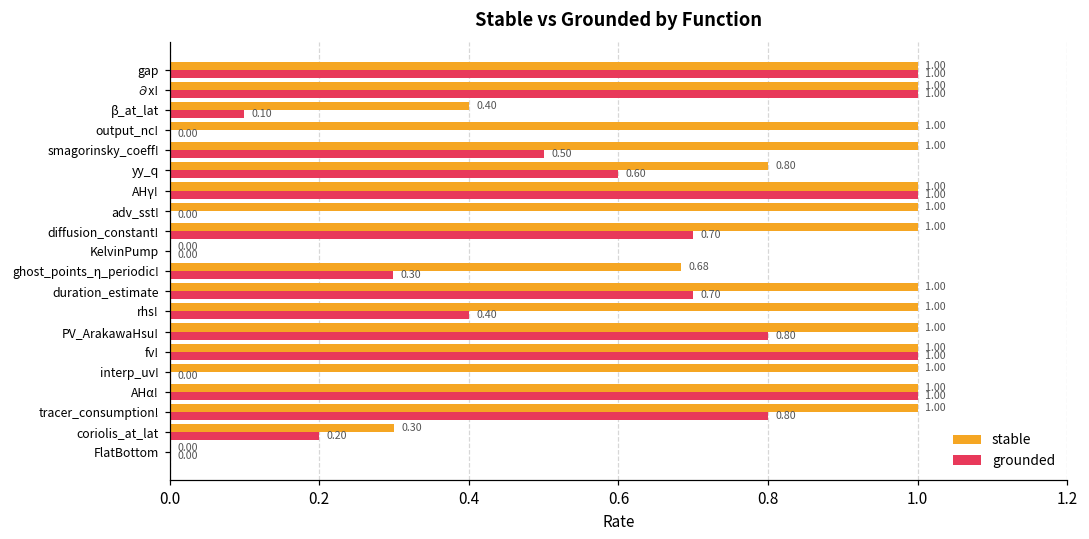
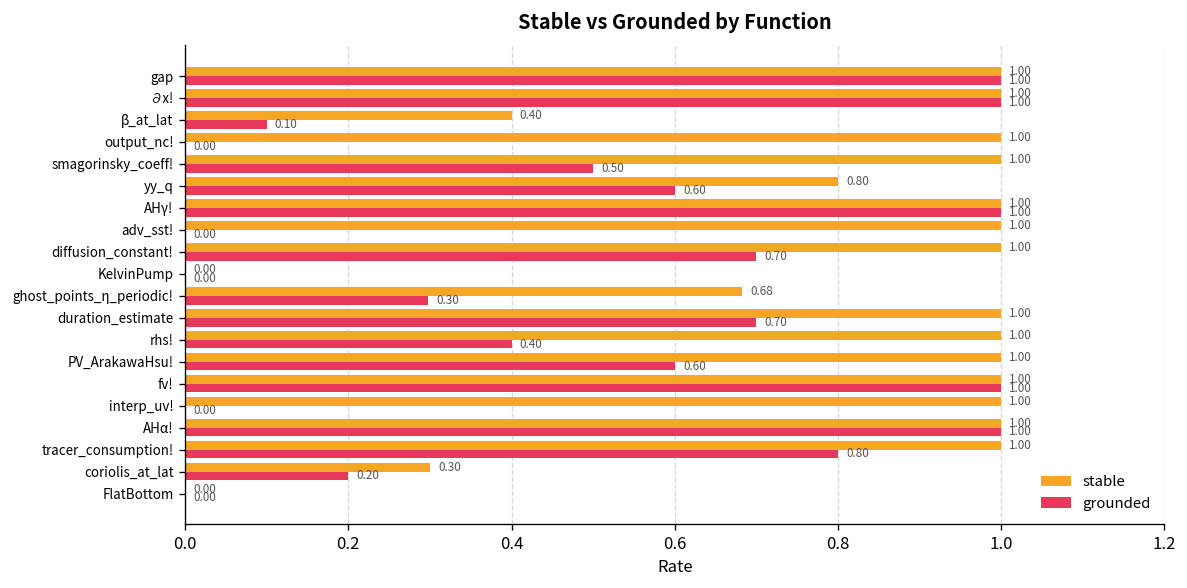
grounded, PV_ArakawaHsu!: 0.80 -> 0.60
